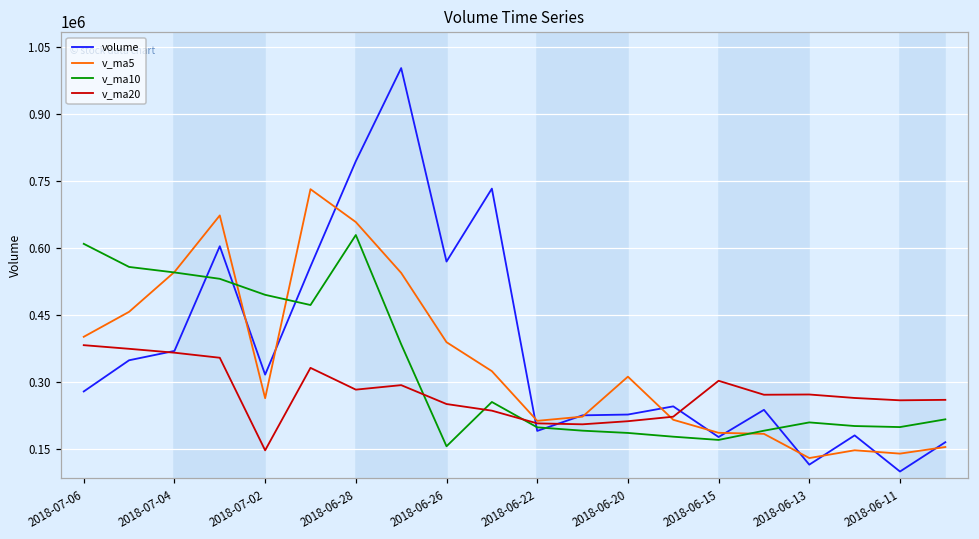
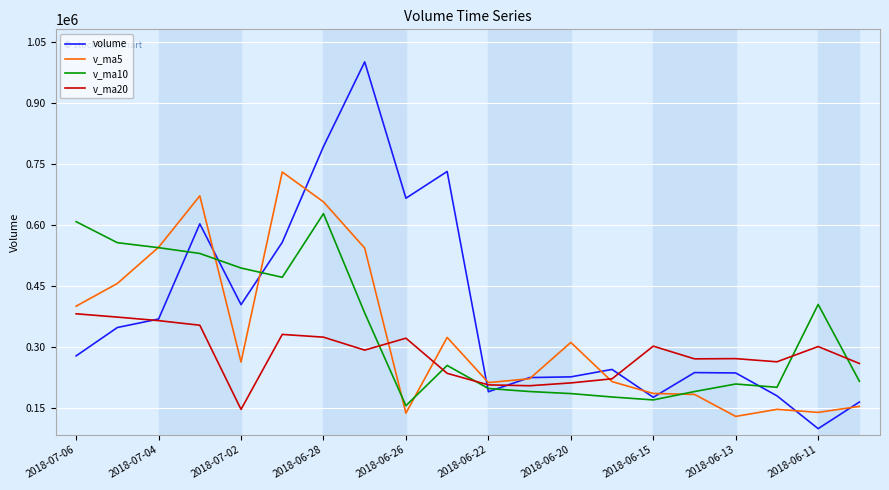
volume, 2018-07-02: 320000 -> 400000
v_ma20, 2018-06-28: 280000 -> 320000
volume, 2018-06-26: 570000 -> 670000
v_ma5, 2018-06-26: 390000 -> 140000
v_ma20, 2018-06-26: 250000 -> 320000
volume, 2018-06-13: 110000 -> 240000
v_ma10, 2018-06-11: 200000 -> 400000
v_ma20, 2018-06-11: 260000 -> 300000
